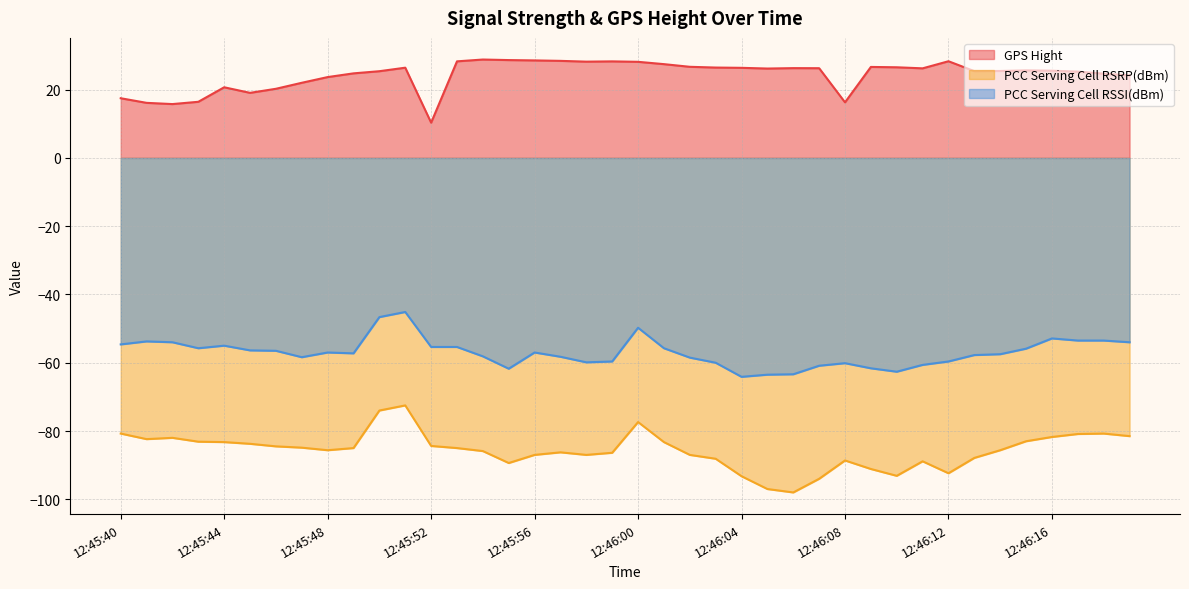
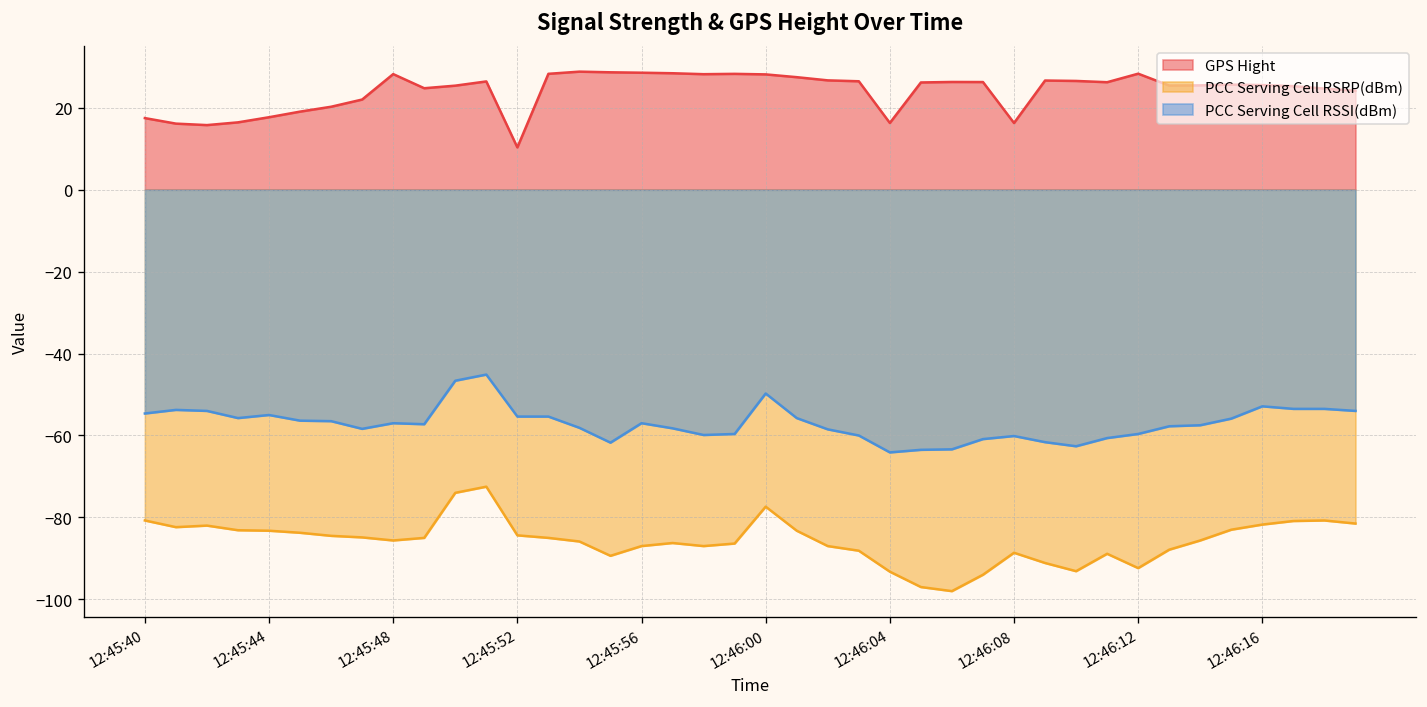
GPS Hight, 12:45:44: 21 -> 18
GPS Hight, 12:45:48: 24 -> 28
GPS Hight, 12:46:04: 26 -> 16
